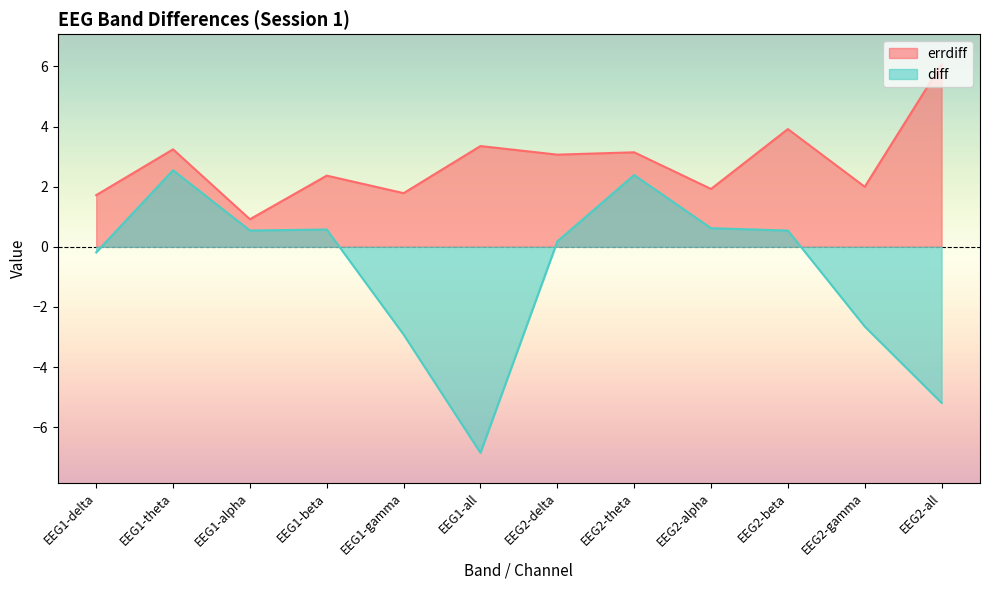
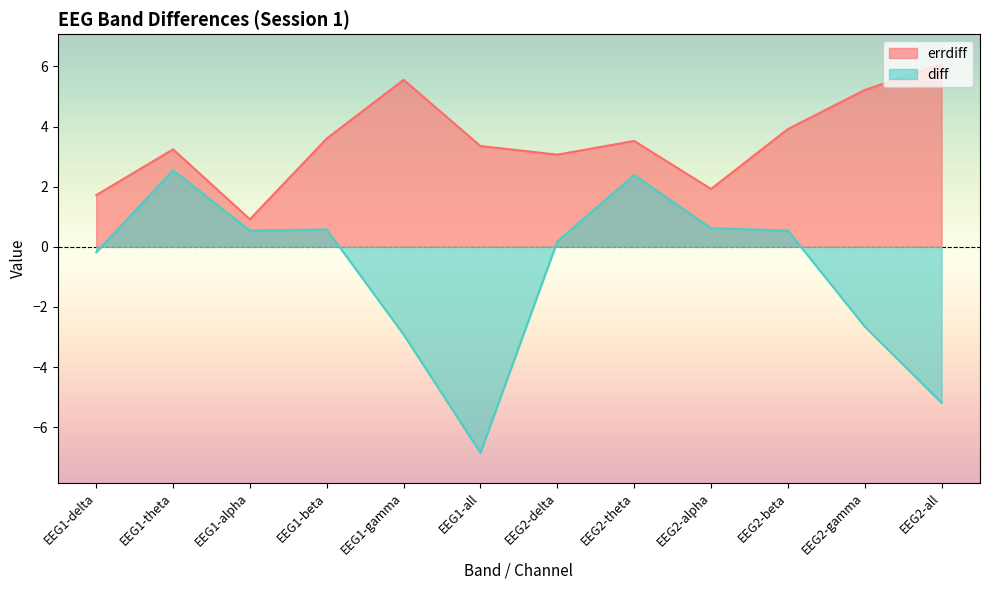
errdiff, EEG1-beta: 2.4 -> 3.6
errdiff, EEG1-gamma: 1.8 -> 5.6
errdiff, EEG2-theta: 3.1 -> 3.5
errdiff, EEG2-gamma: 2.0 -> 5.2
